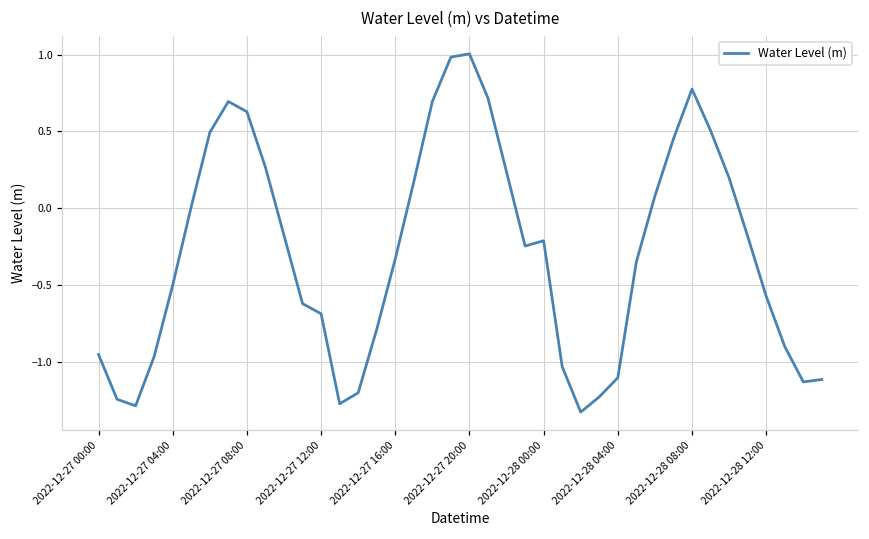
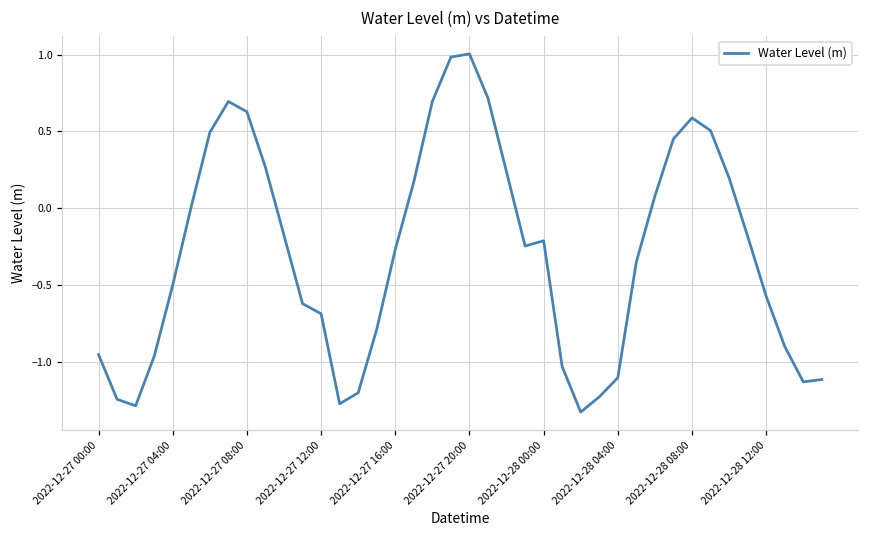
2022-12-27 16:00: -0.33 -> -0.27
2022-12-28 08:00: 0.78 -> 0.59
